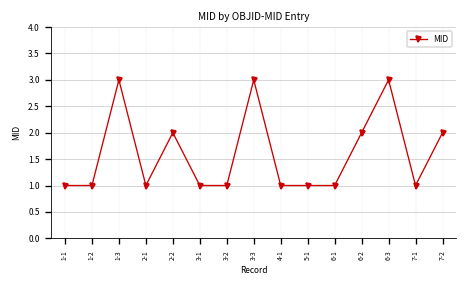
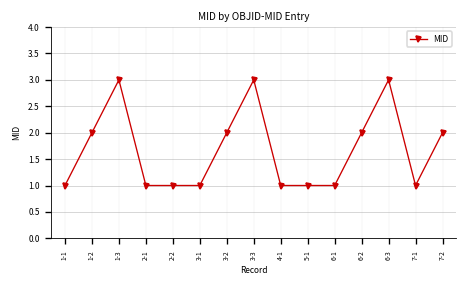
1-2: 1 -> 2
2-2: 2 -> 1
3-2: 1 -> 2
